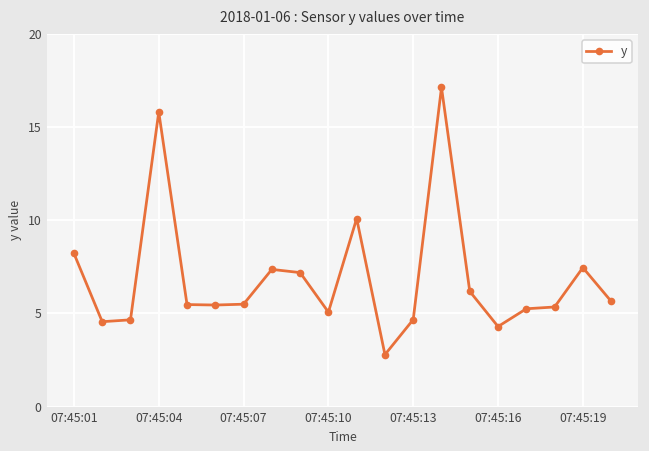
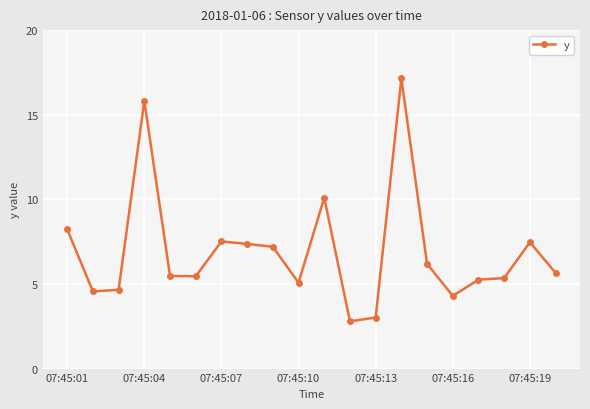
07:45:07: 5.5 -> 7.5
07:45:13: 4.7 -> 3.0
